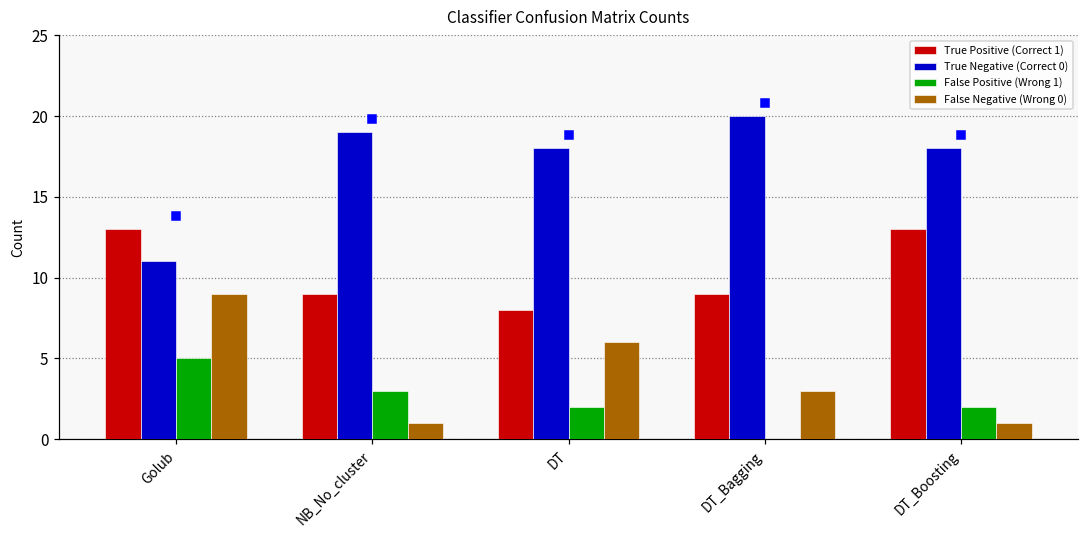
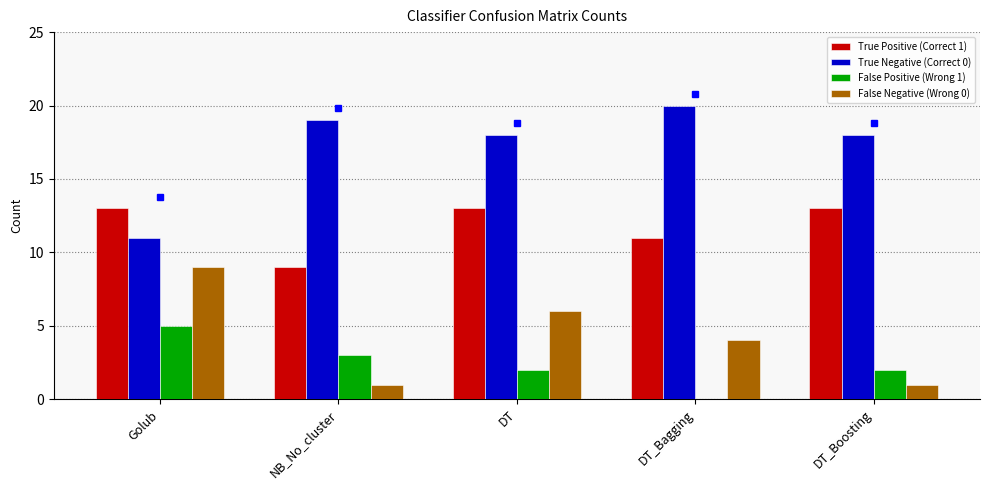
True Positive (Correct 1), DT: 8 -> 13
True Positive (Correct 1), DT_Bagging: 9 -> 11
False Negative (Wrong 0), DT_Bagging: 3 -> 4
